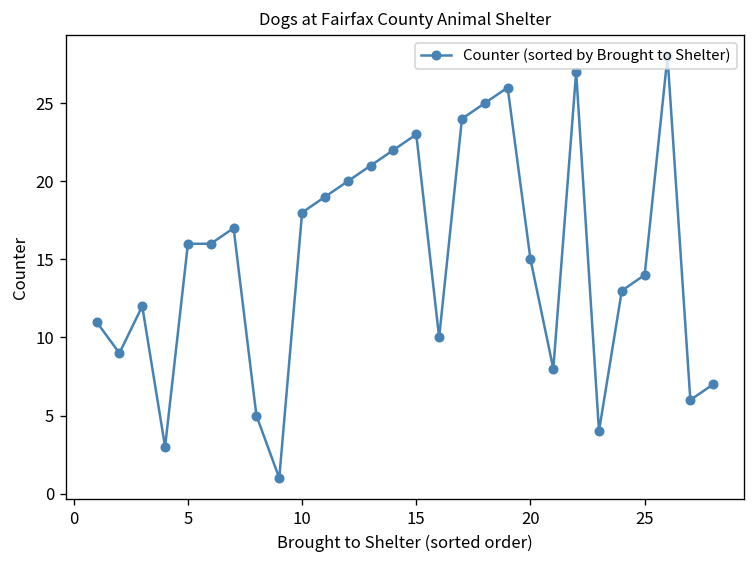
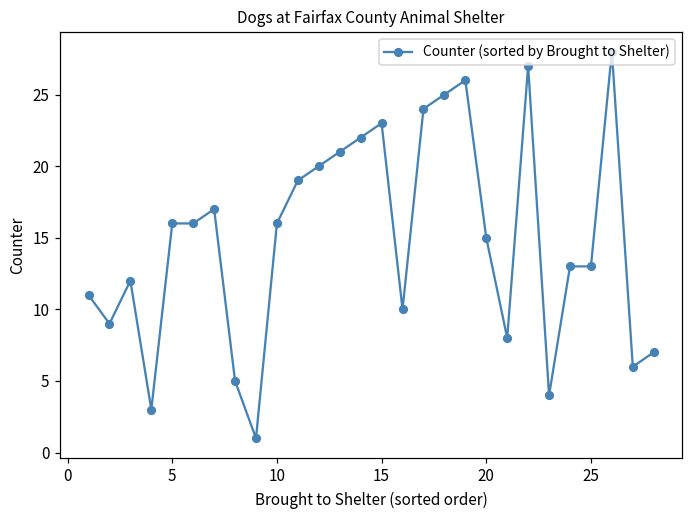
10: 18 -> 16
25: 14 -> 13
